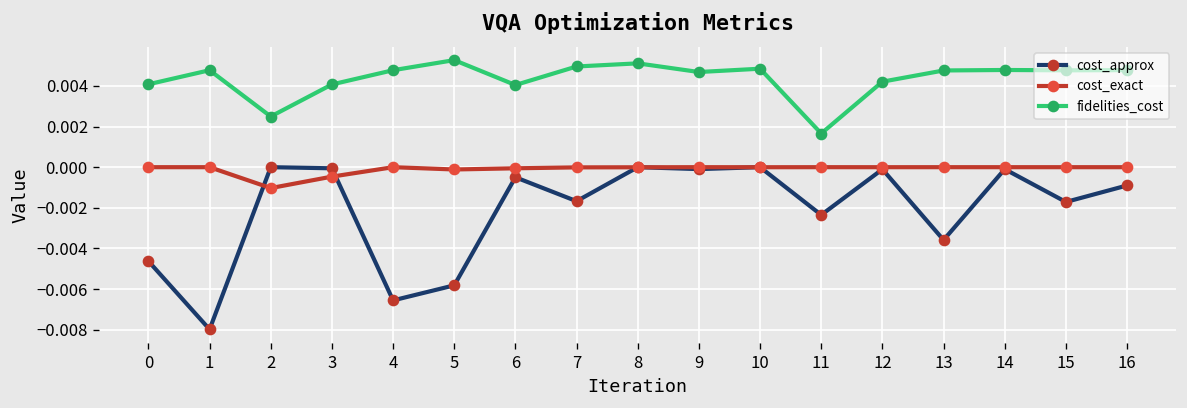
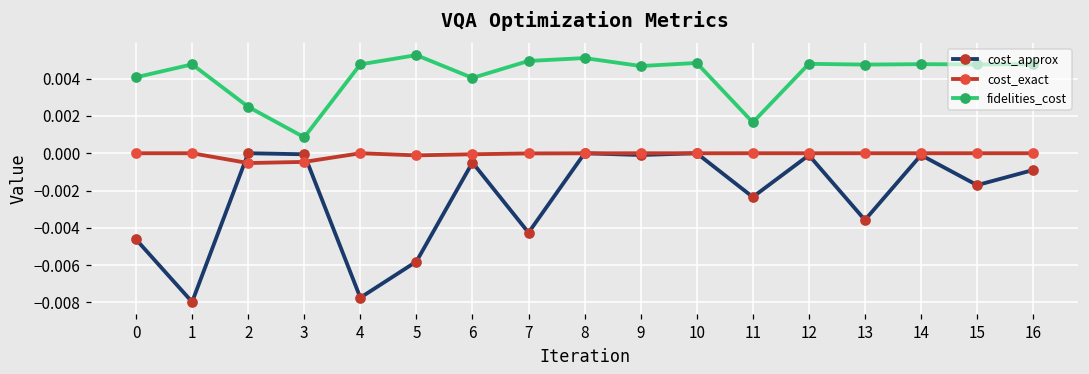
cost_exact, 2: -0.0010 -> -0.0005
fidelities_cost, 3: 0.0041 -> 0.0009
cost_approx, 4: -0.0066 -> -0.0078
cost_approx, 7: -0.0017 -> -0.0043
fidelities_cost, 12: 0.0042 -> 0.0048
